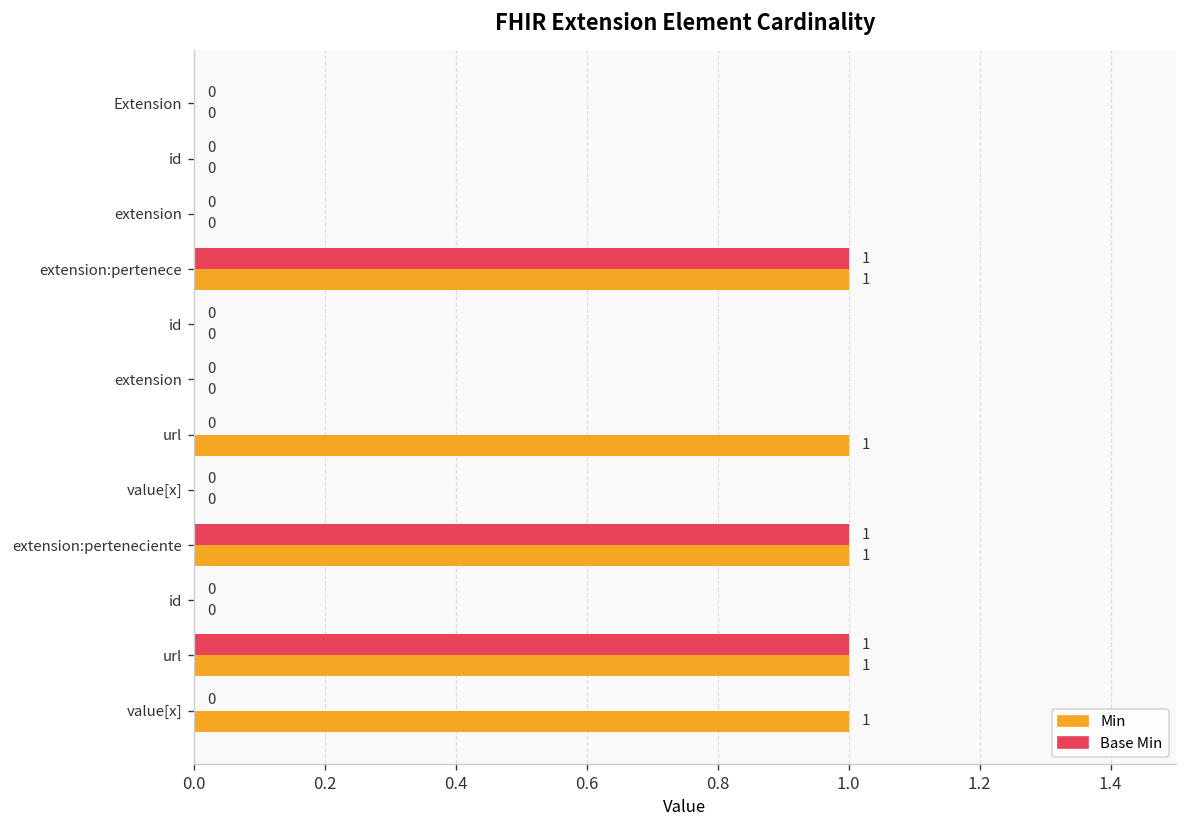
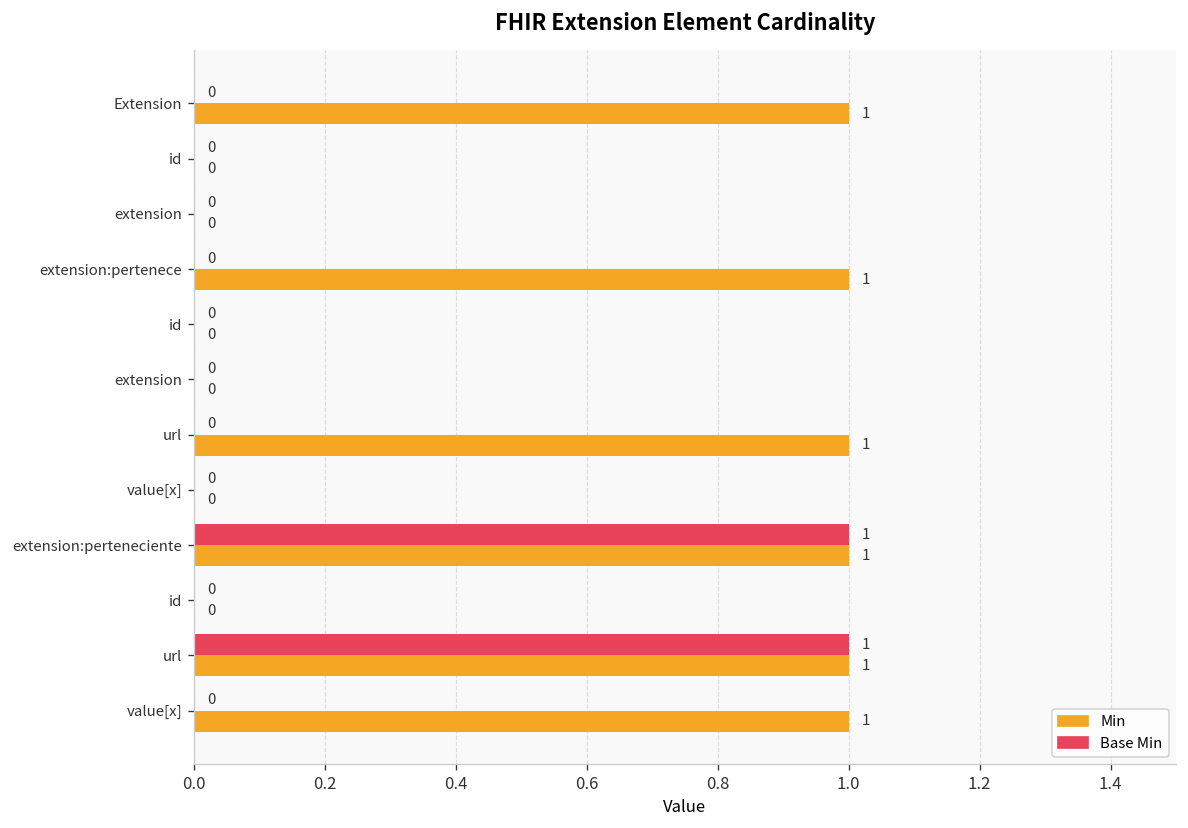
Min, Extension: 0 -> 1
Base Min, extension:pertenece: 1 -> 0
